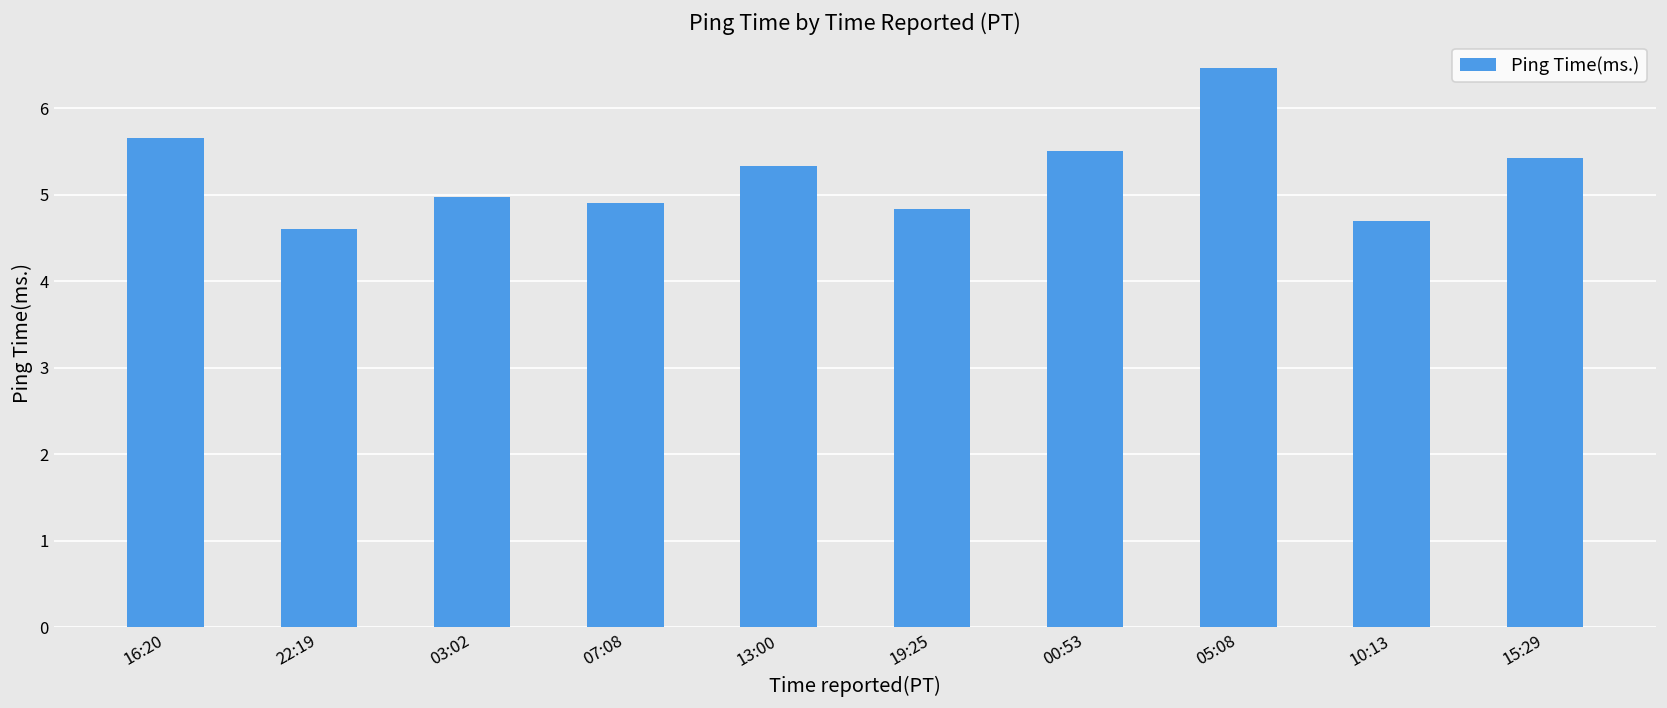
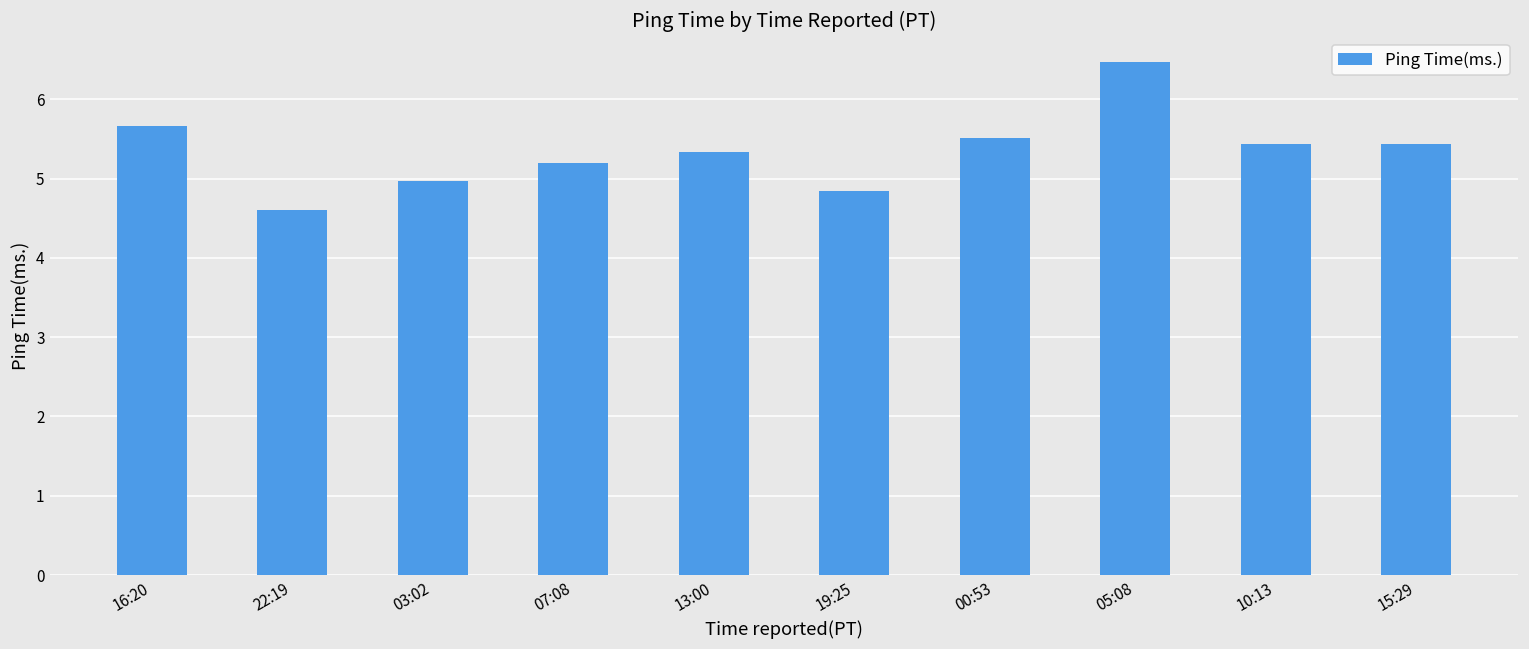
07:08: 4.9 -> 5.2
10:13: 4.7 -> 5.4
